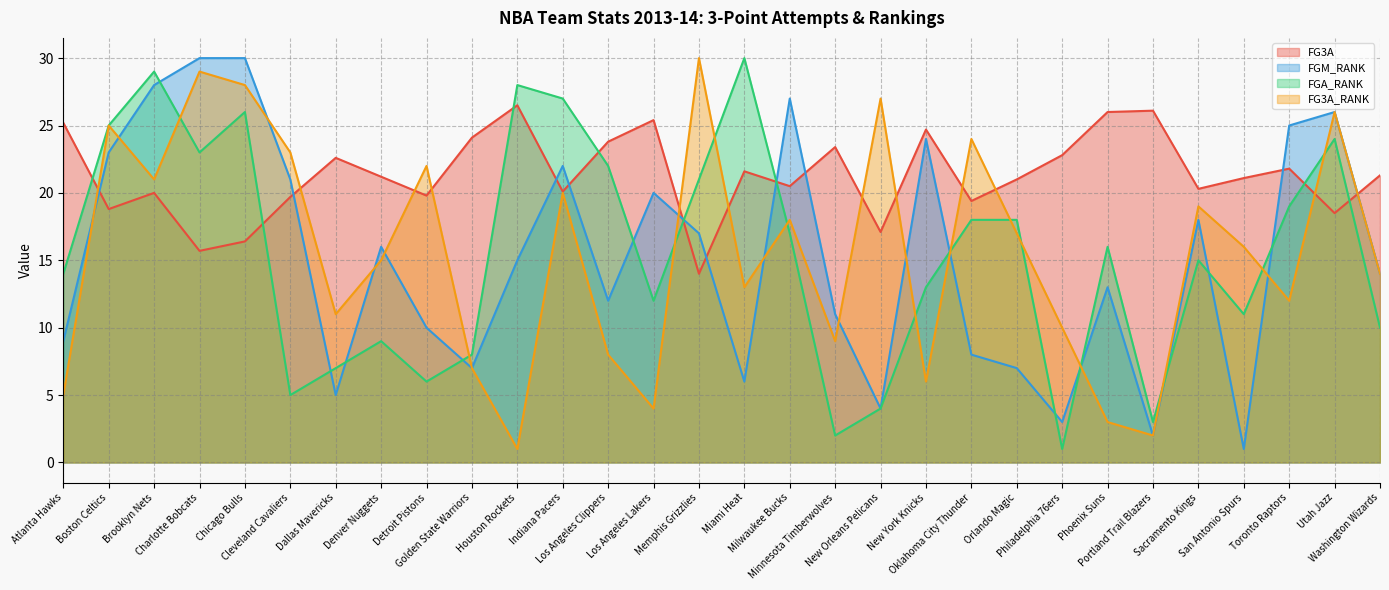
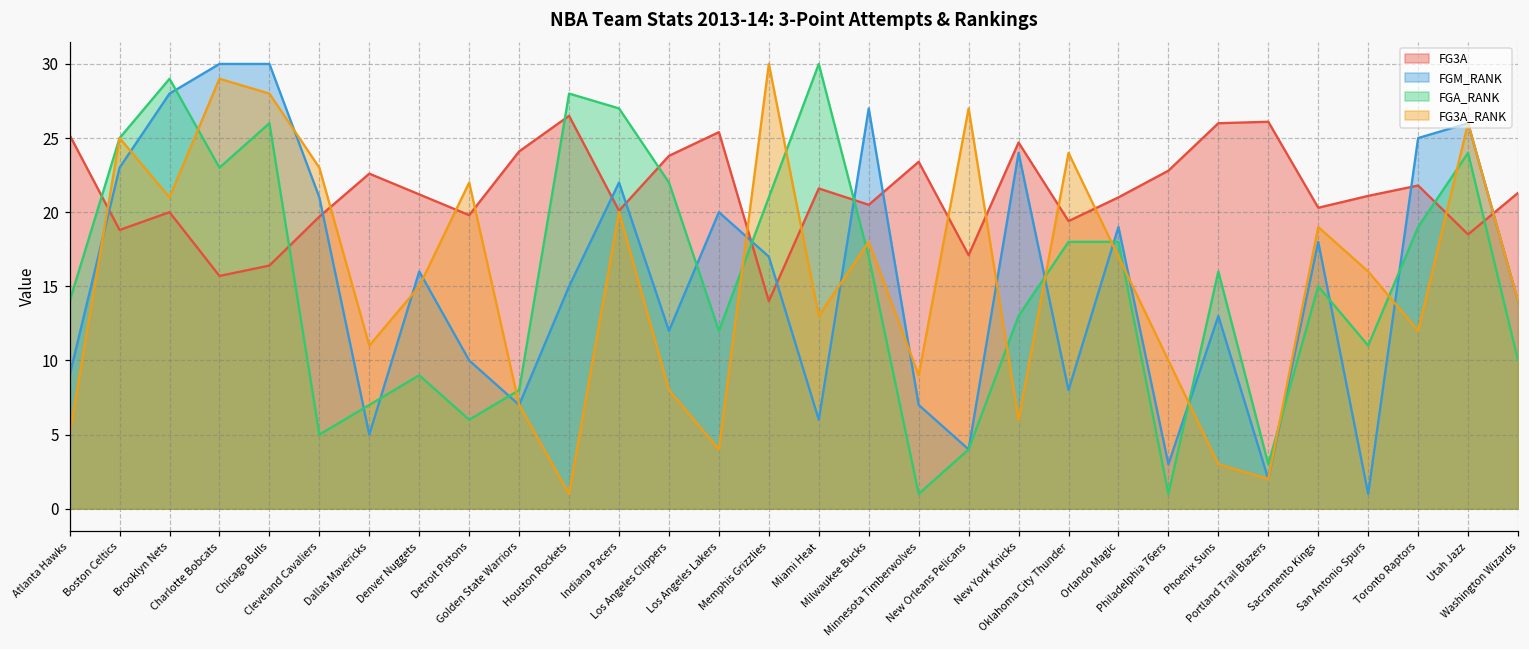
FGM_RANK, Minnesota Timberwolves: 11 -> 7
FGA_RANK, Minnesota Timberwolves: 2 -> 1
FGM_RANK, Orlando Magic: 7 -> 19
